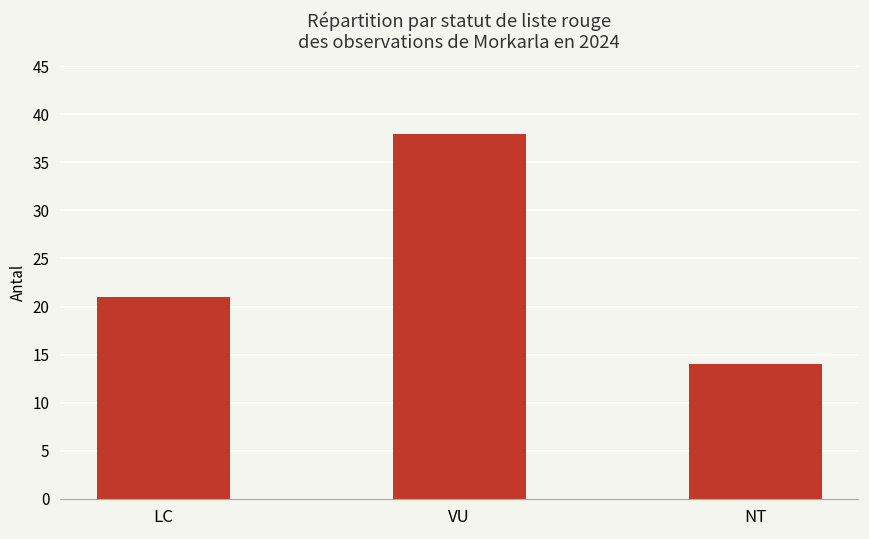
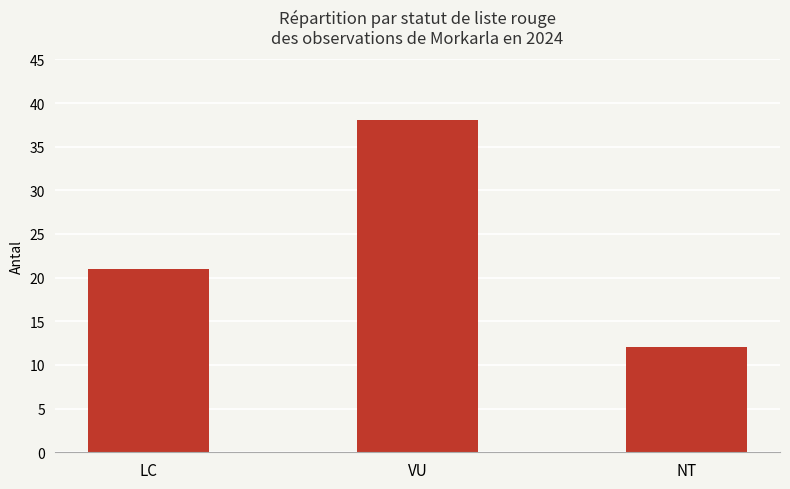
NT: 14 -> 12
